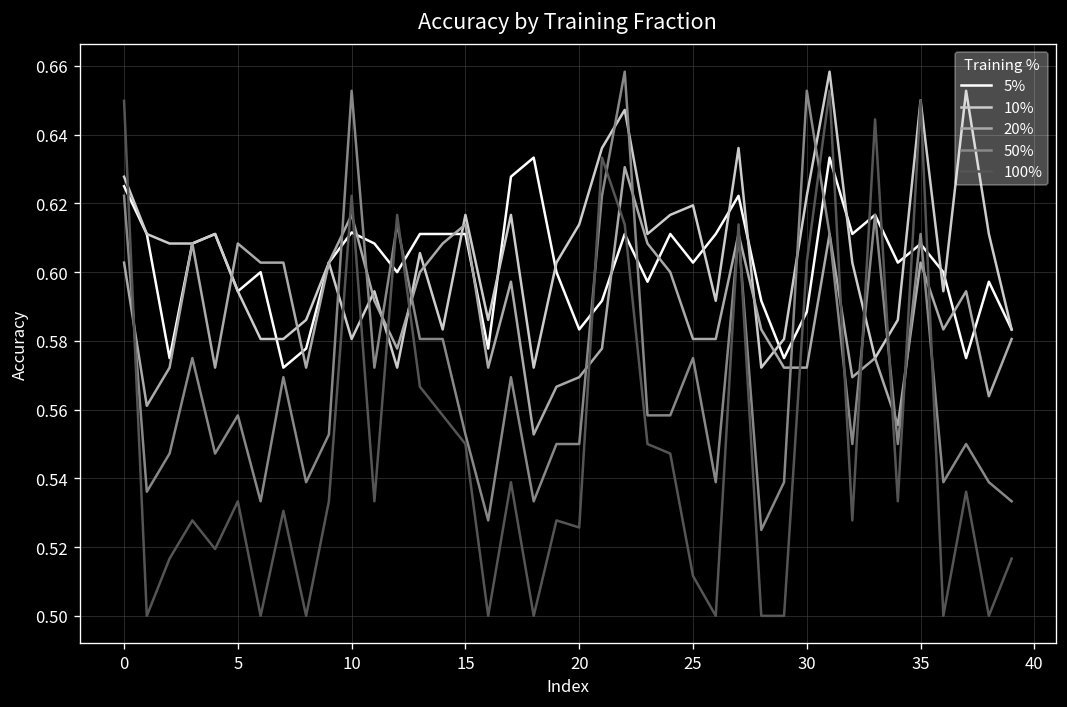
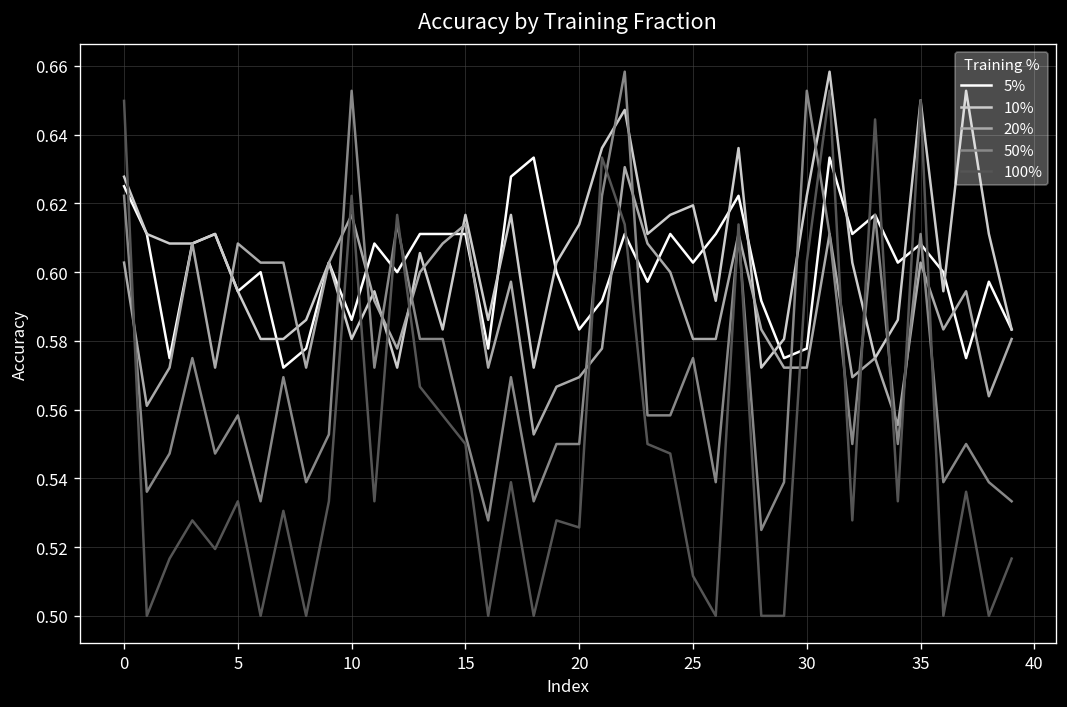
5%, 10: 0.612 -> 0.586
5%, 30: 0.588 -> 0.578
